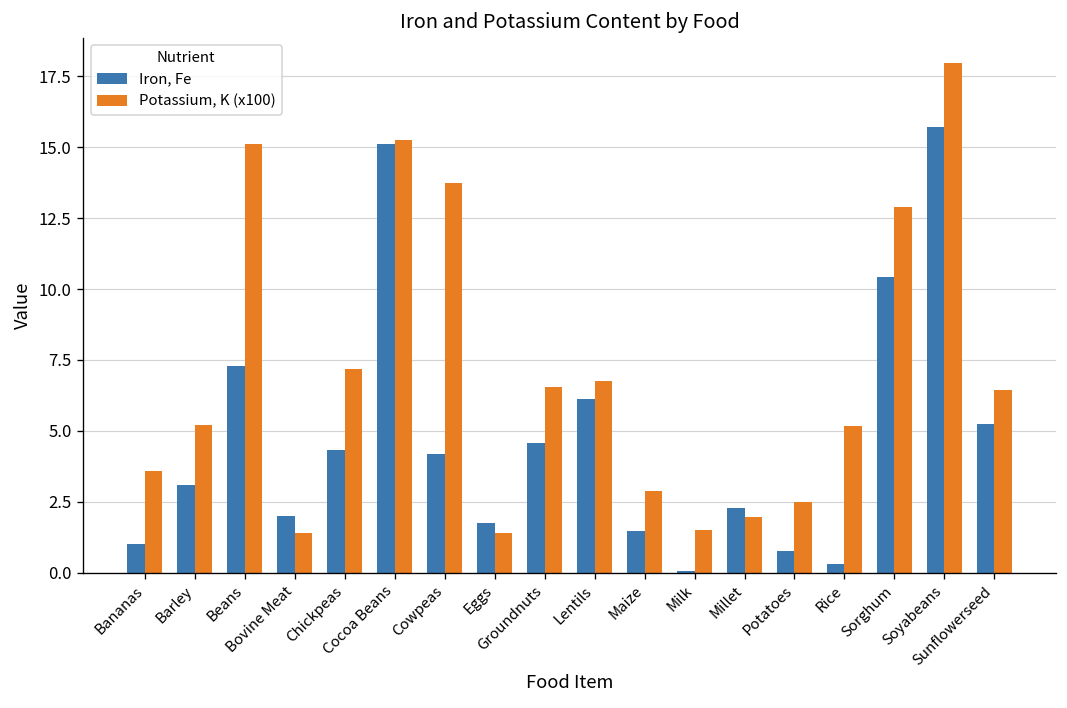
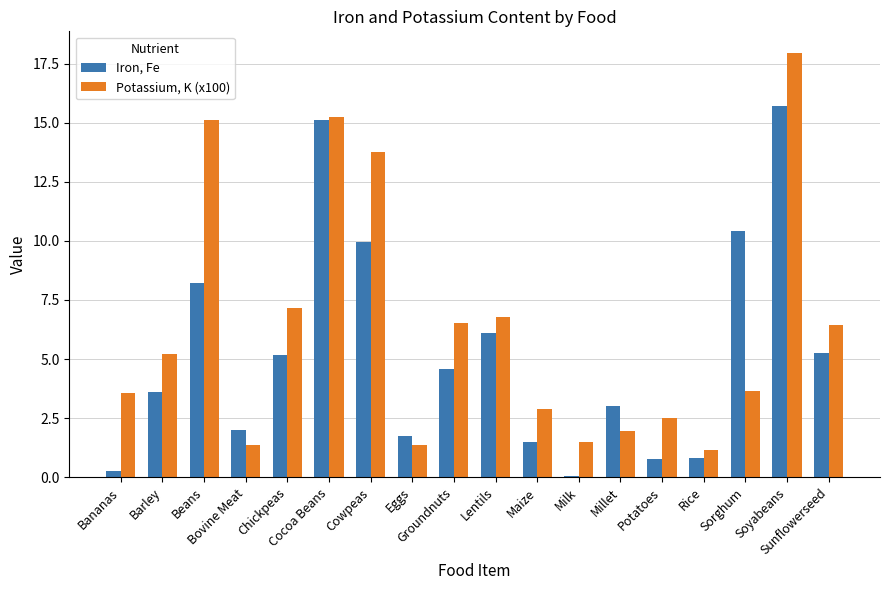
Iron, Fe, Bananas: 1.0 -> 0.3
Iron, Fe, Barley: 3.1 -> 3.6
Iron, Fe, Beans: 7.3 -> 8.2
Iron, Fe, Chickpeas: 4.3 -> 5.2
Iron, Fe, Cowpeas: 4.2 -> 10.0
Iron, Fe, Millet: 2.3 -> 3.0
Iron, Fe, Rice: 0.3 -> 0.8
Potassium, K (x100), Rice: 5.2 -> 1.2
Potassium, K (x100), Sorghum: 12.9 -> 3.6
